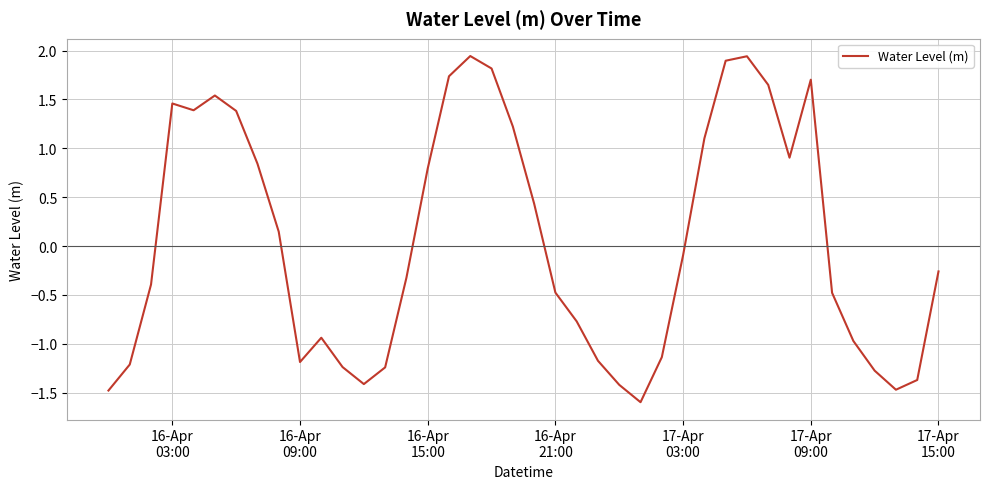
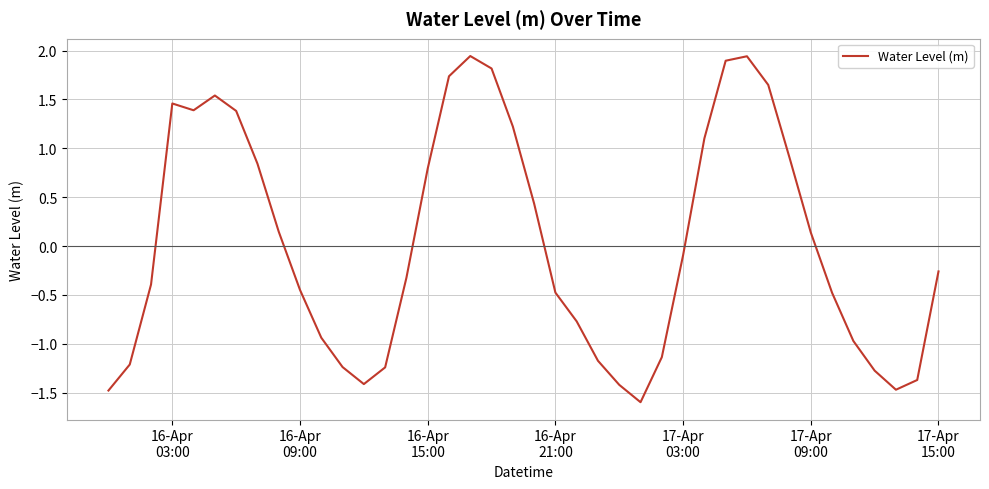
16-Apr 09:00: -1.2 -> -0.4
17-Apr 09:00: 1.7 -> 0.1
